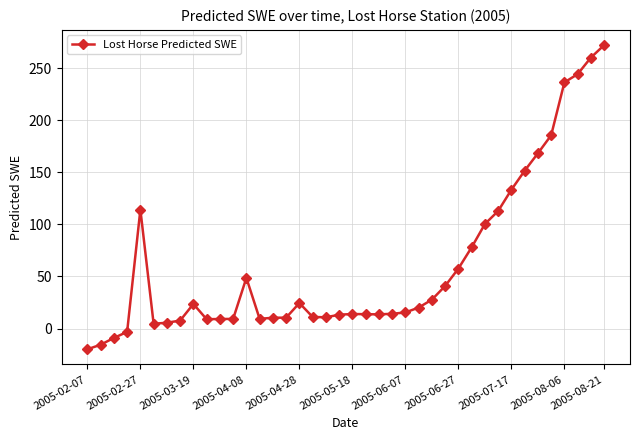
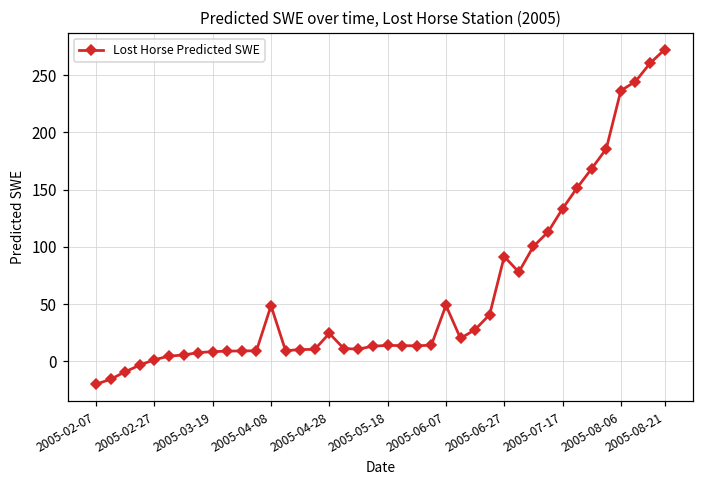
2005-02-27: 114 -> 1
2005-03-19: 24 -> 9
2005-06-07: 15 -> 49
2005-06-27: 58 -> 92
